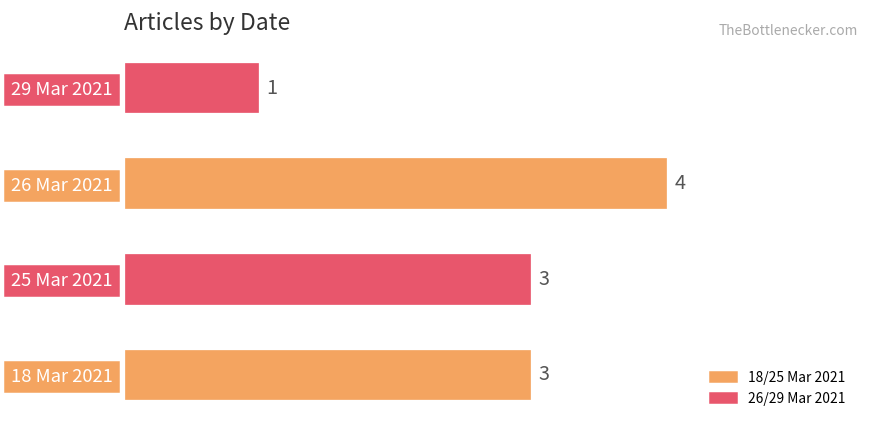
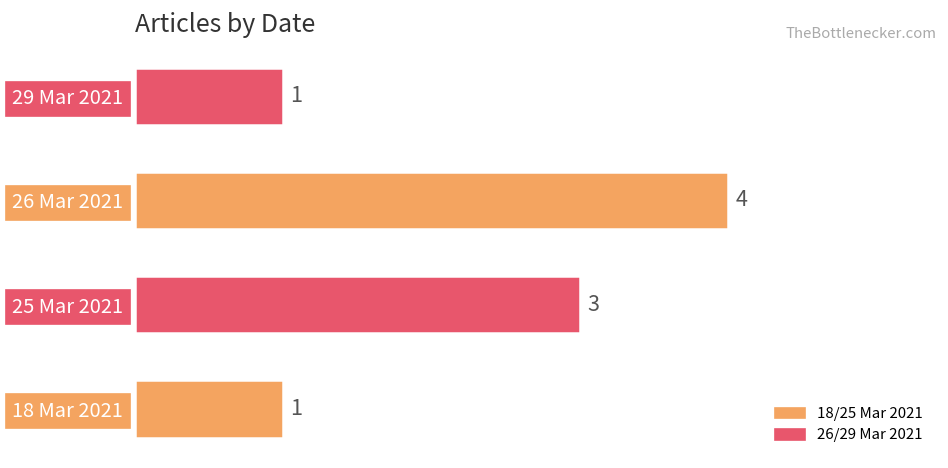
18 Mar 2021: 3 -> 1
